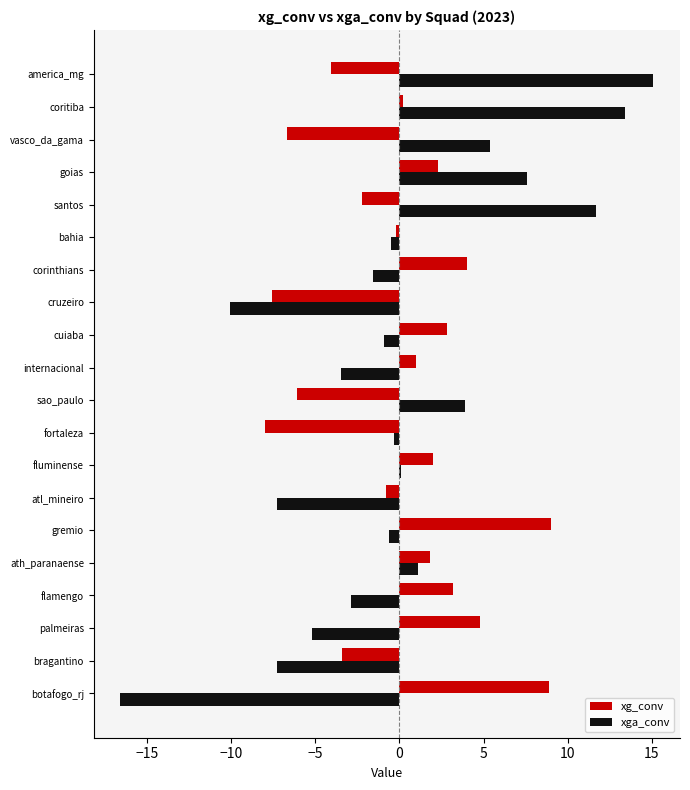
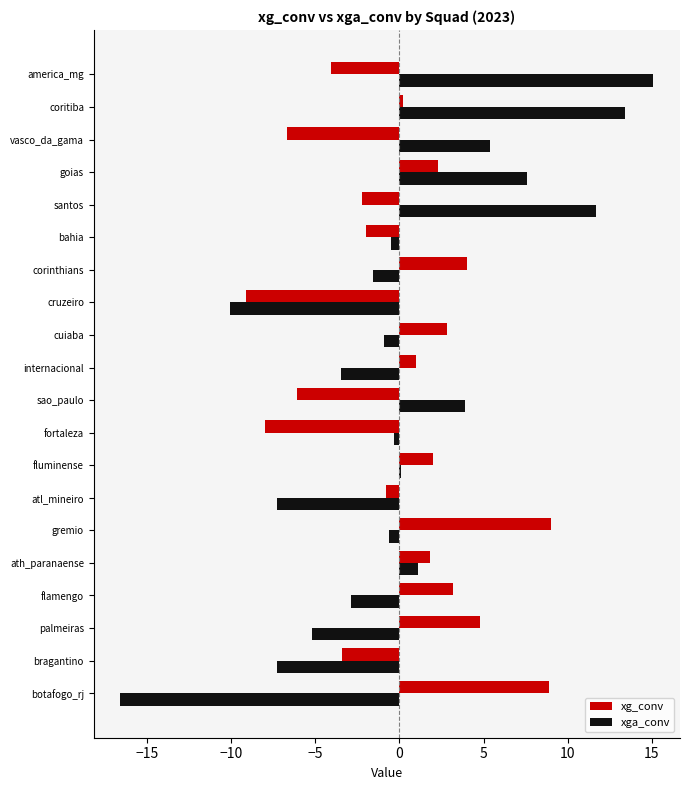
xg_conv, bahia: -0.2 -> -2.0
xg_conv, cruzeiro: -7.6 -> -9.1
